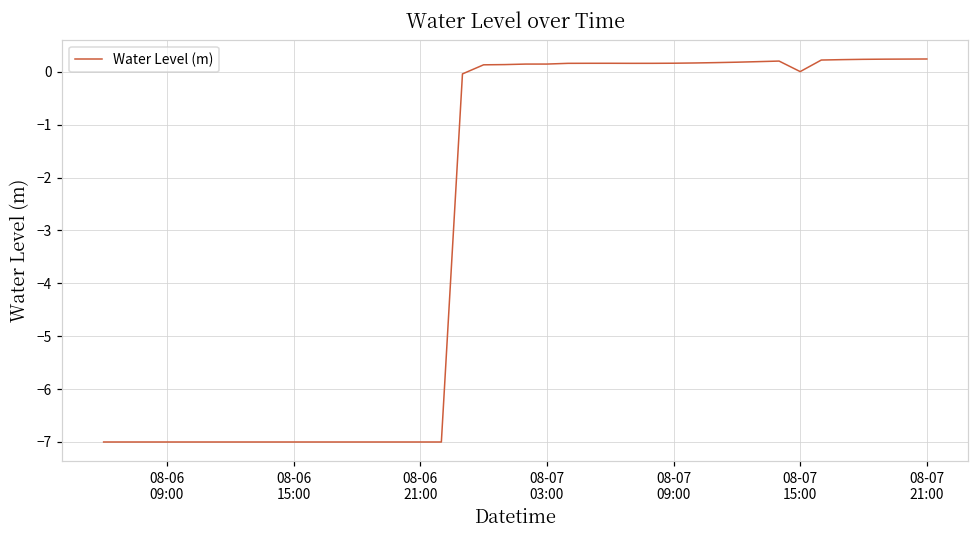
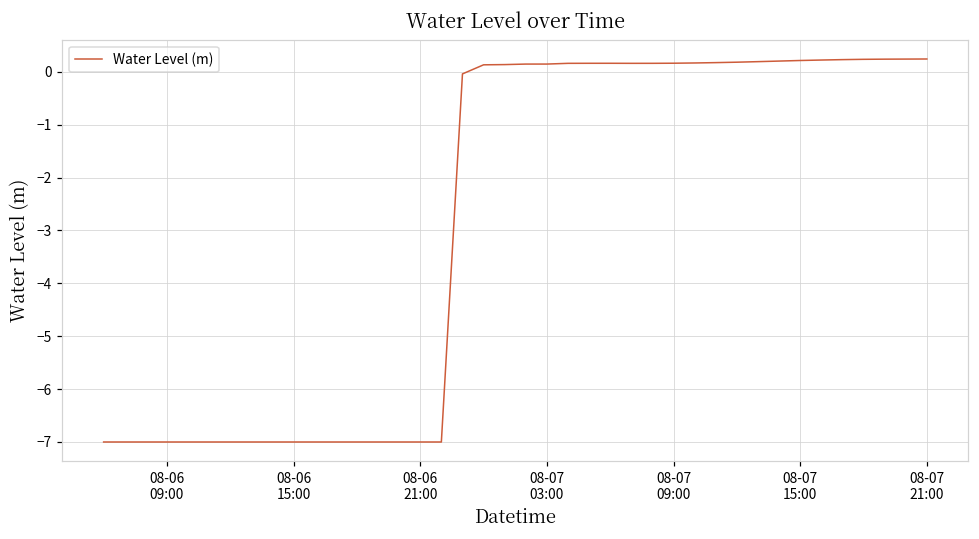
08-07 15:00: 0.0 -> 0.2
